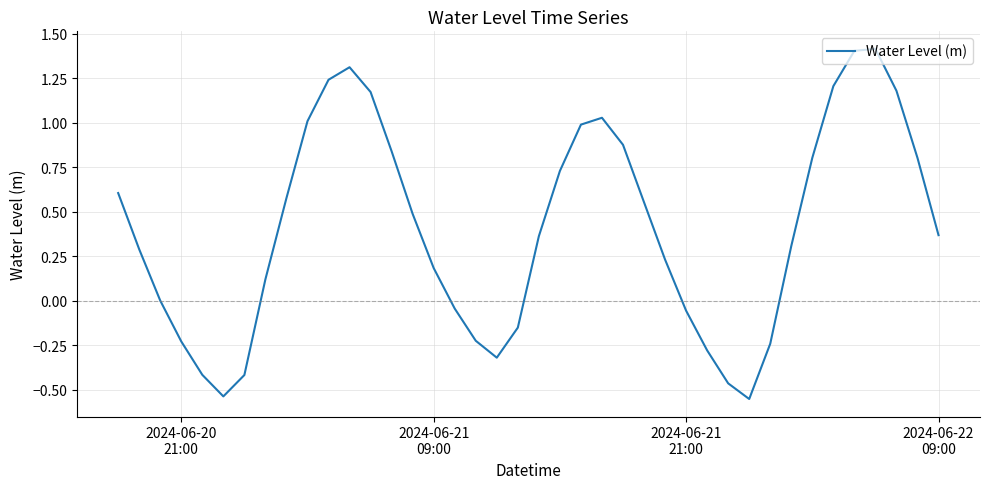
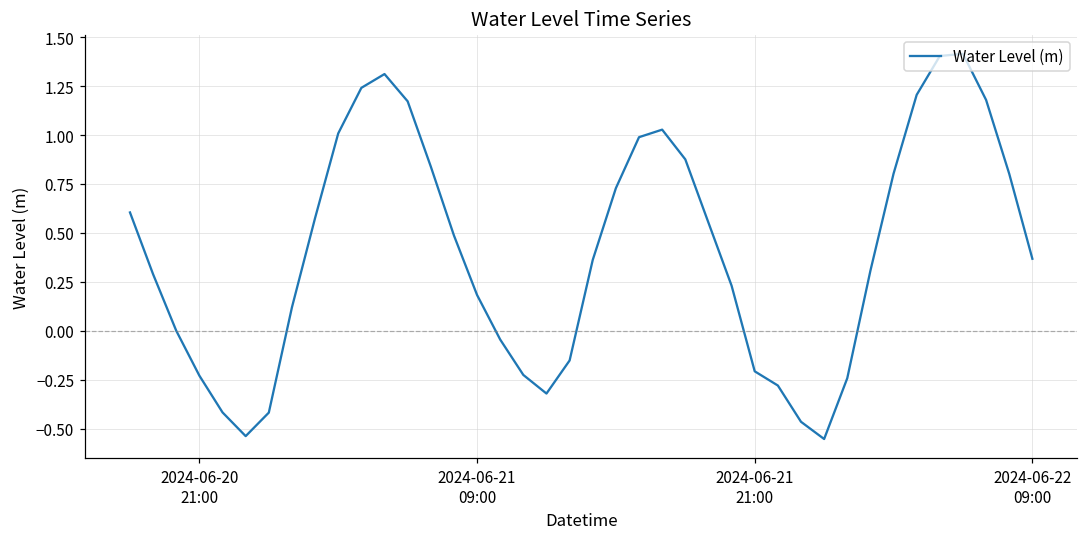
2024-06-21 21:00: -0.06 -> -0.21
